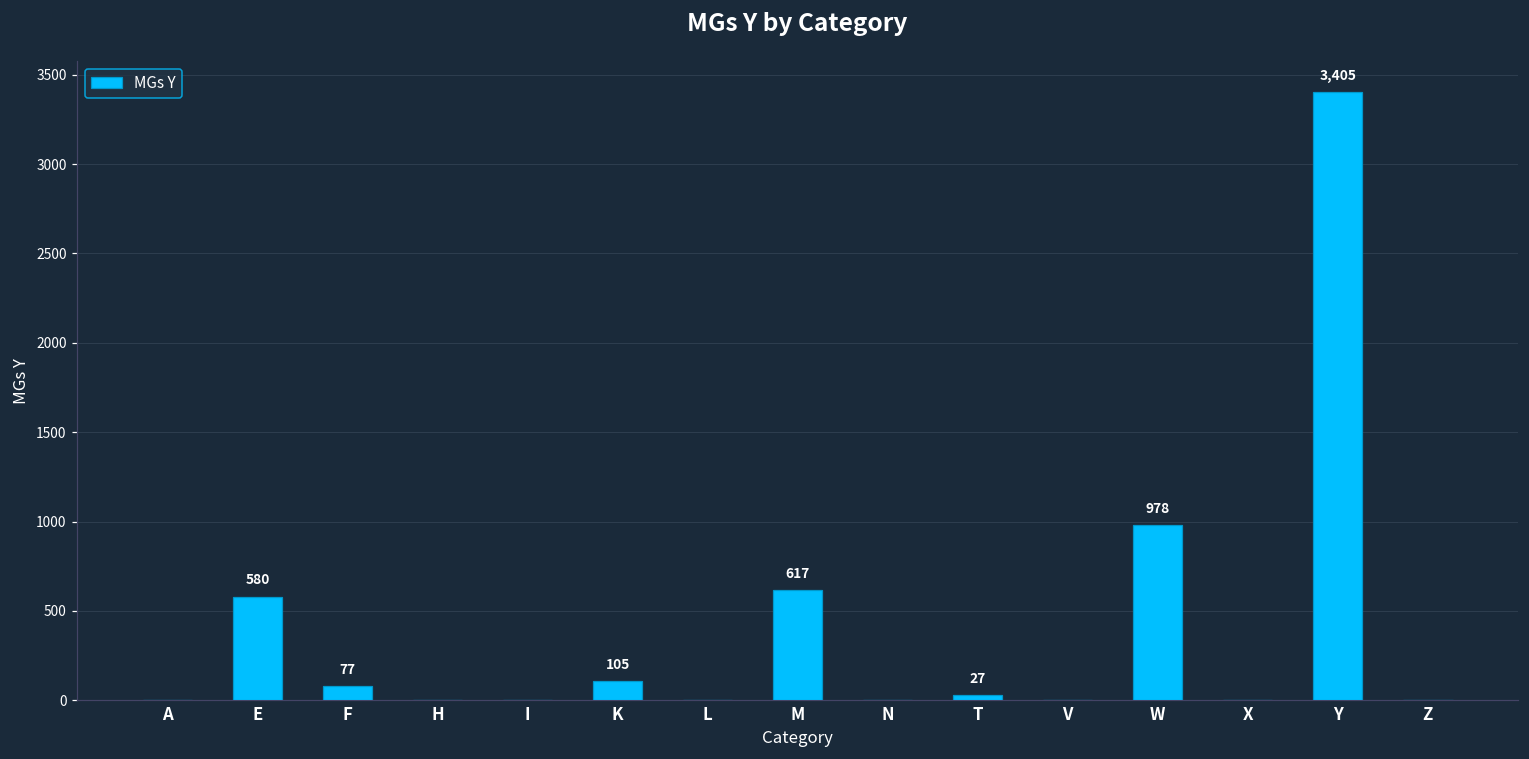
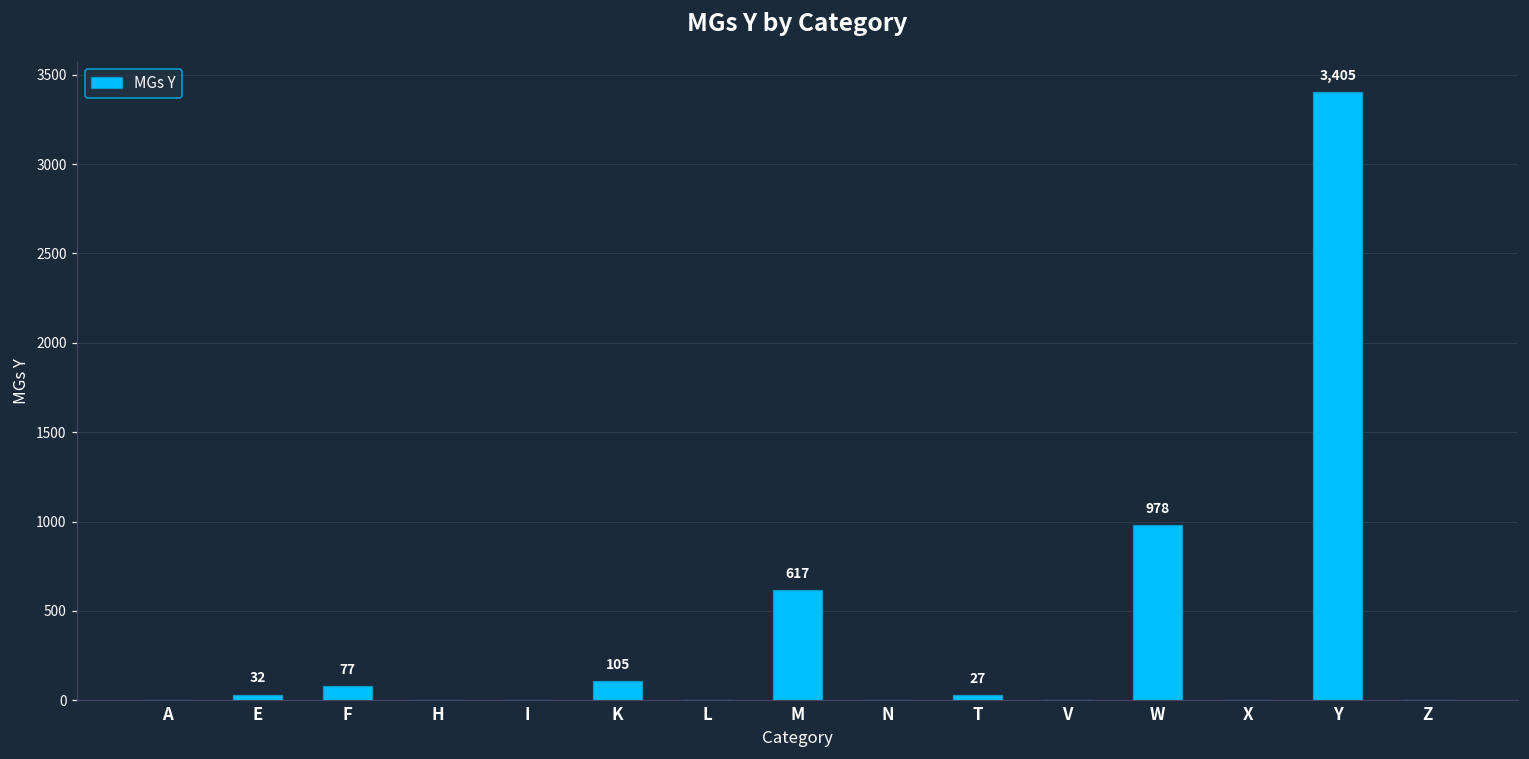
E: 580 -> 32
